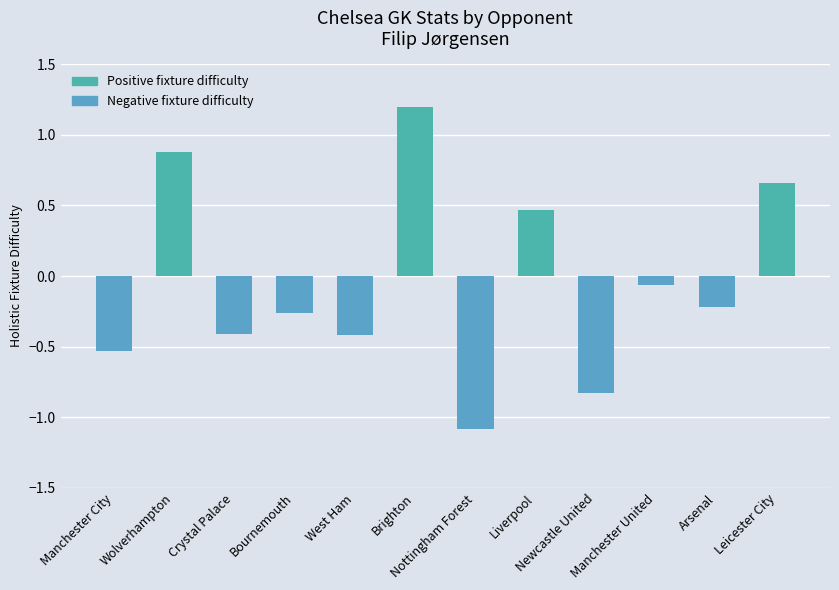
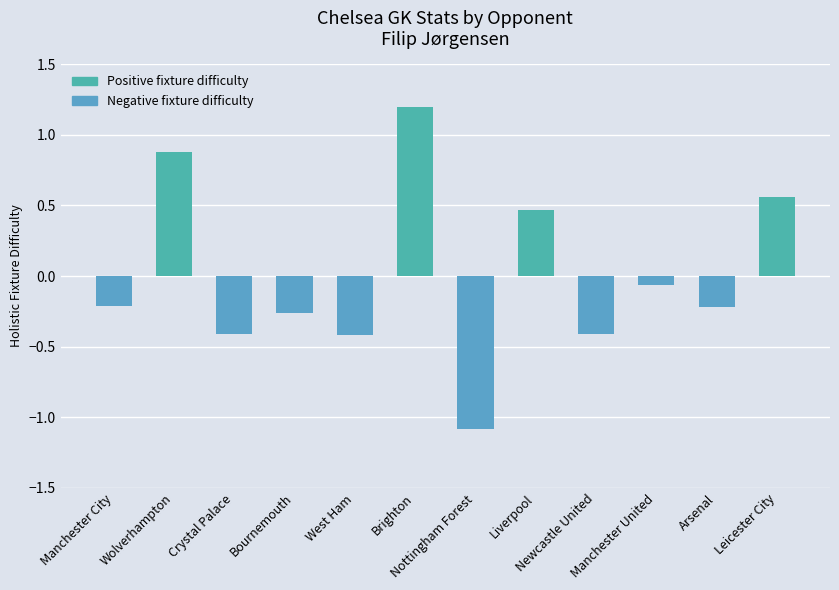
Manchester City: -0.53 -> -0.21
Newcastle United: -0.83 -> -0.41
Leicester City: 0.66 -> 0.56
